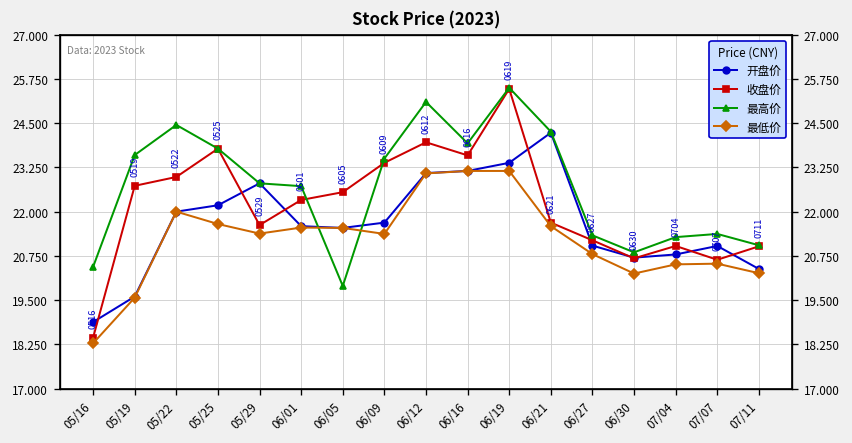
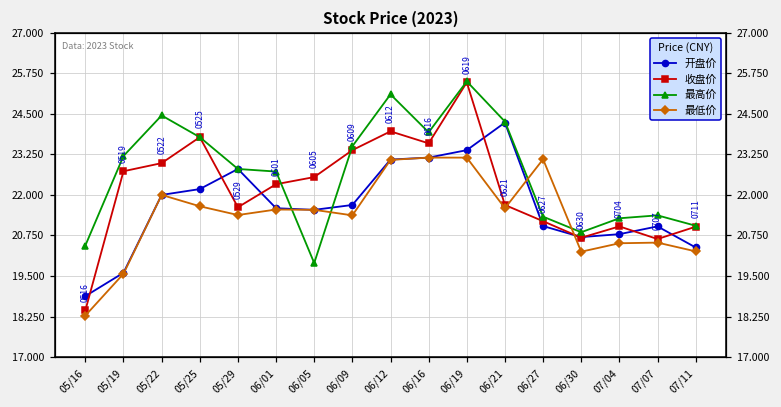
最高价, 05/19: 23.6 -> 23.2
最低价, 06/27: 20.8 -> 23.1
